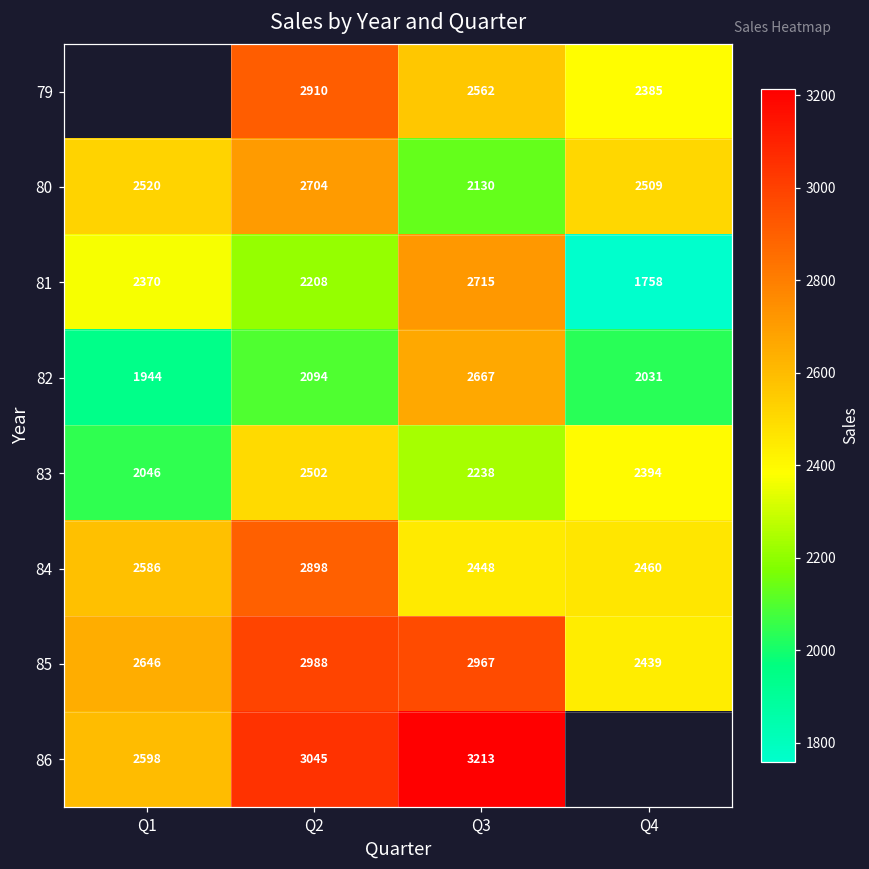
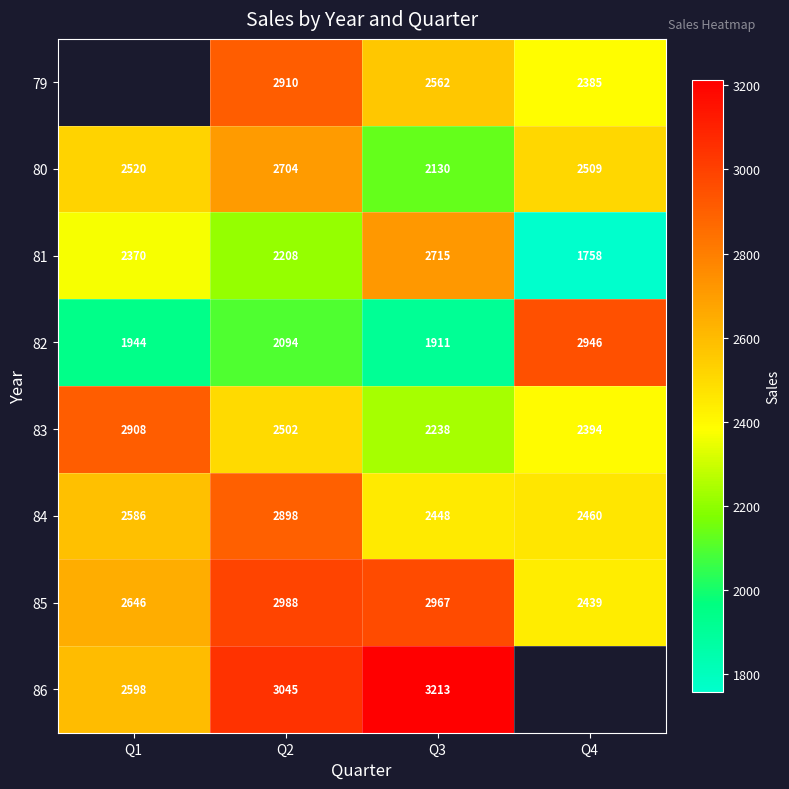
82, Q3: 2667 -> 1911
82, Q4: 2031 -> 2946
83, Q1: 2046 -> 2908
